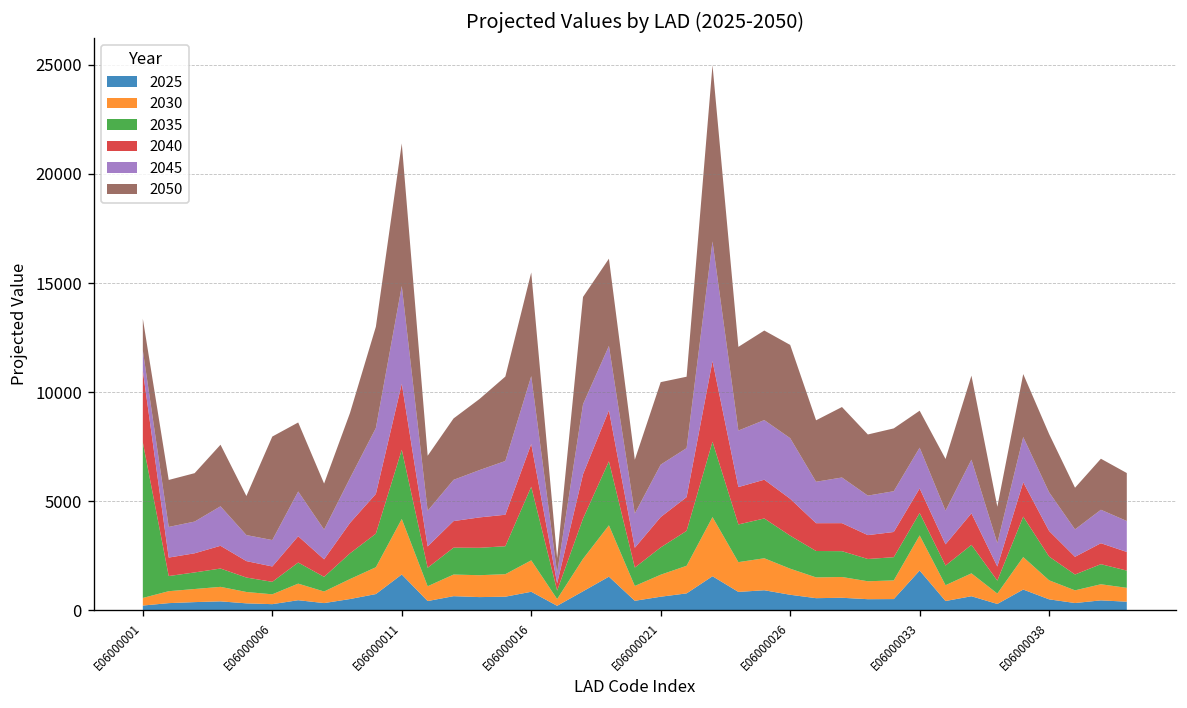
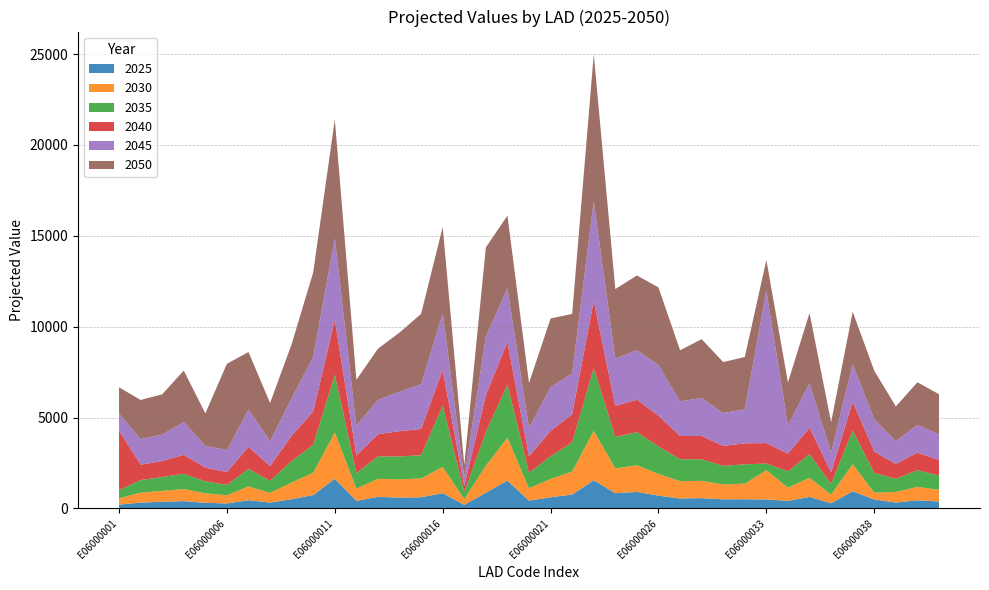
2035, E06000001: 7100 -> 400
2025, E06000033: 1800 -> 500
2035, E06000033: 1000 -> 400
2045, E06000033: 1900 -> 8400
2030, E06000038: 900 -> 400
